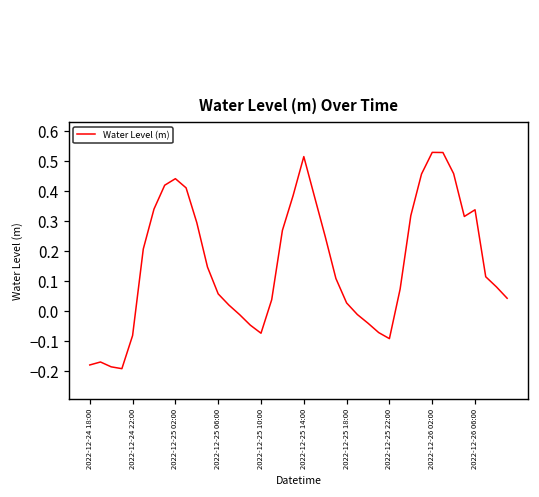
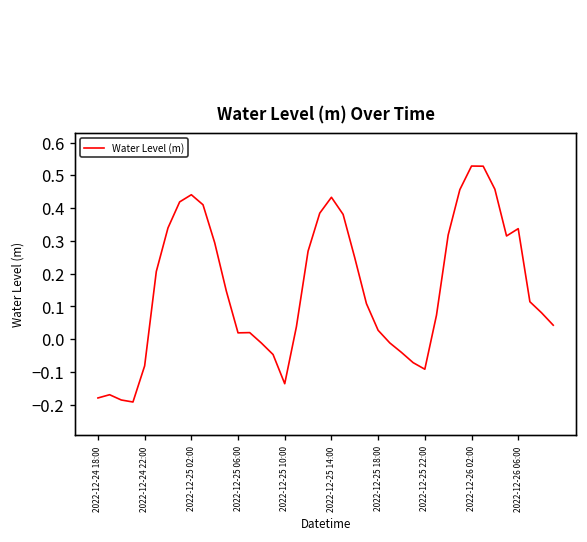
2022-12-25 06:00: 0.06 -> 0.02
2022-12-25 10:00: -0.07 -> -0.14
2022-12-25 14:00: 0.51 -> 0.43
